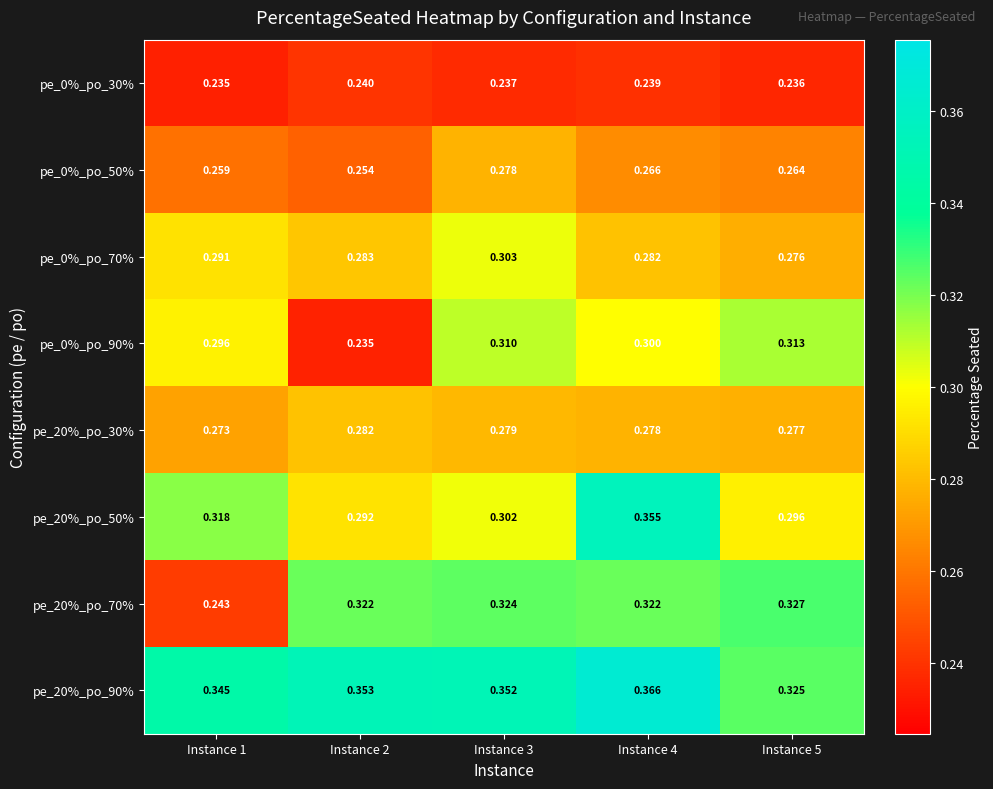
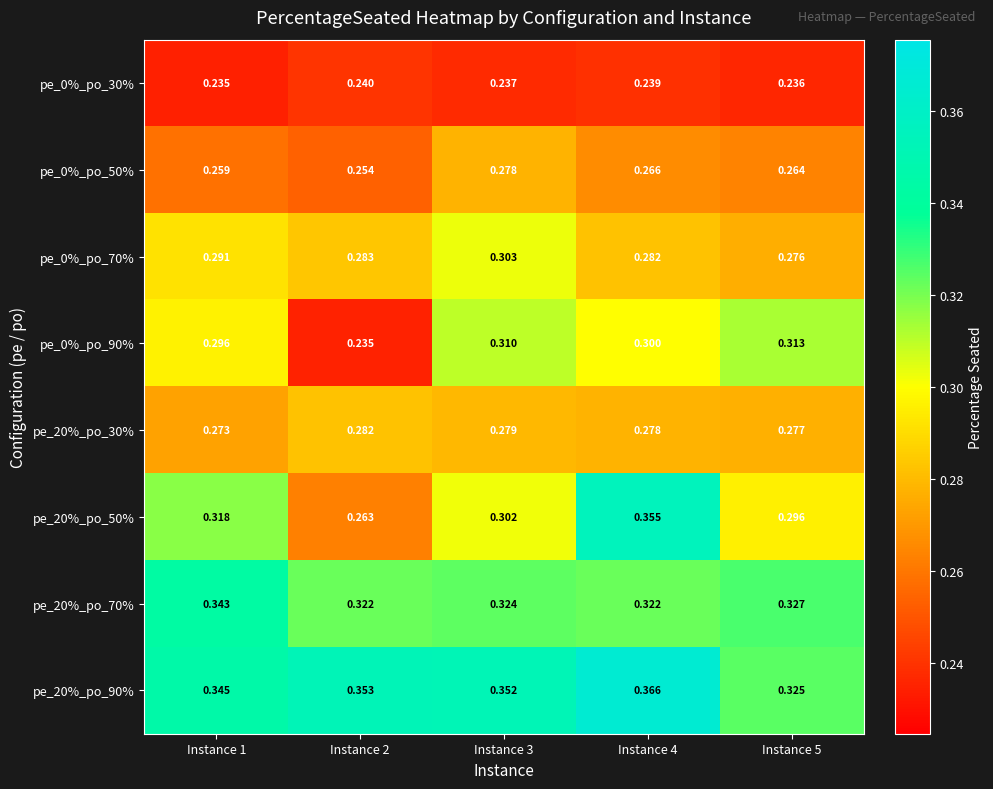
pe_20%_po_50%, Instance 2: 0.292 -> 0.263
pe_20%_po_70%, Instance 1: 0.243 -> 0.343
